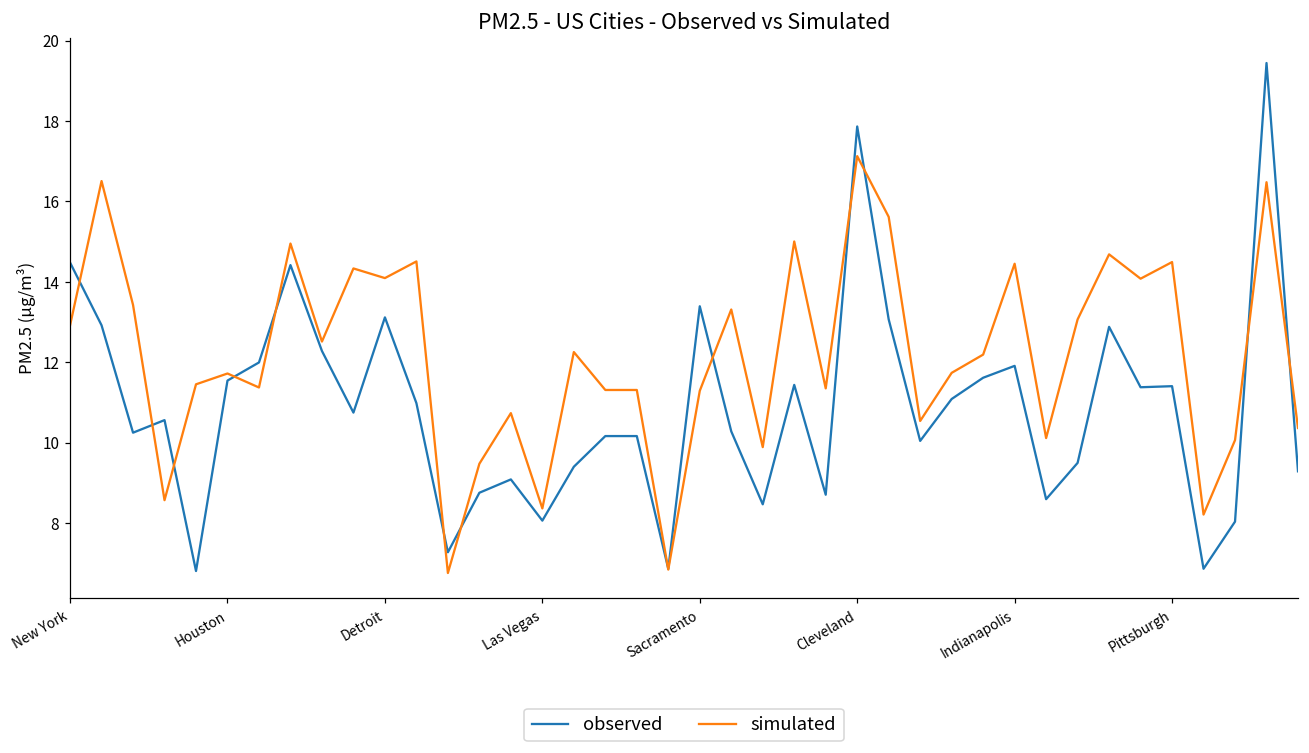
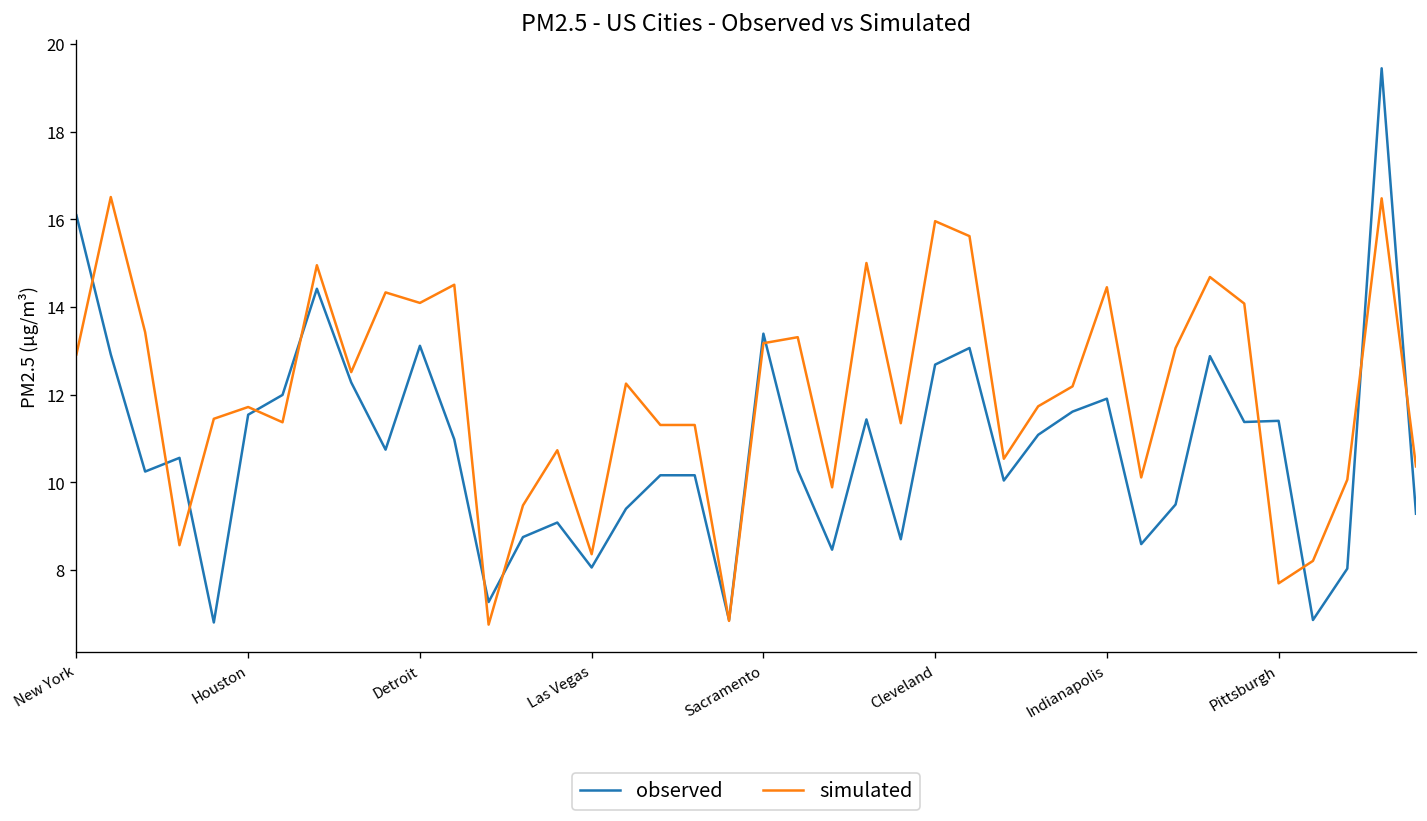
observed, New York: 14.5 -> 16.1
simulated, Sacramento: 11.3 -> 13.2
observed, Cleveland: 17.9 -> 12.7
simulated, Cleveland: 17.1 -> 16.0
simulated, Pittsburgh: 14.5 -> 7.7
